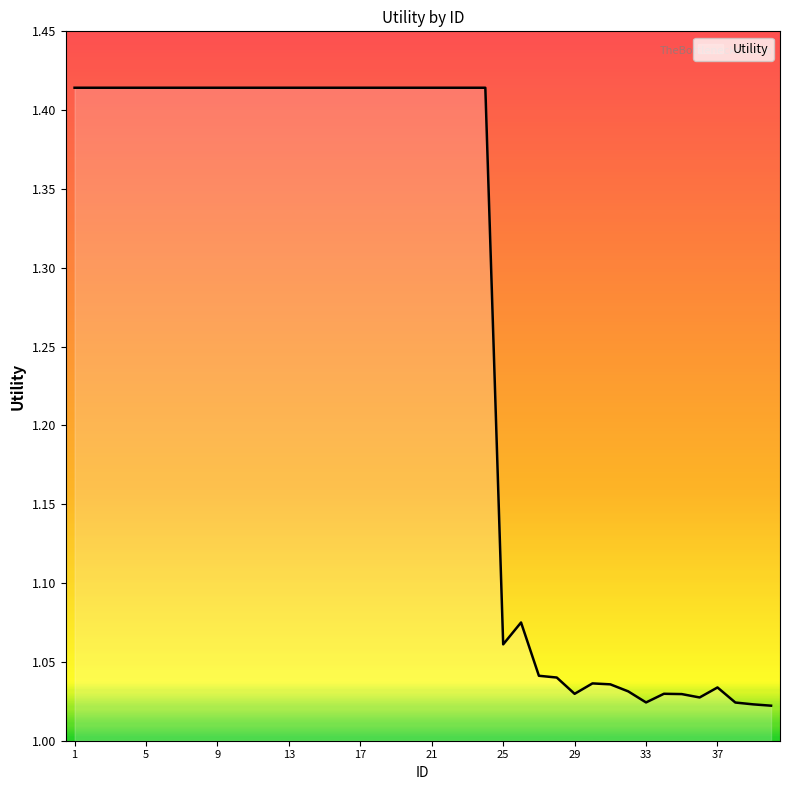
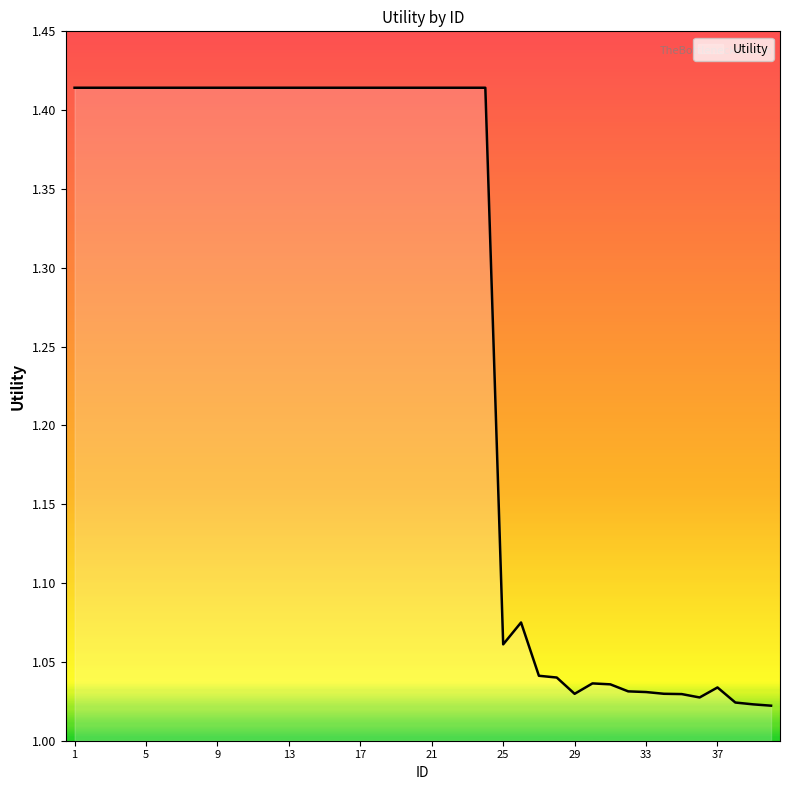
33: 1.024 -> 1.031
